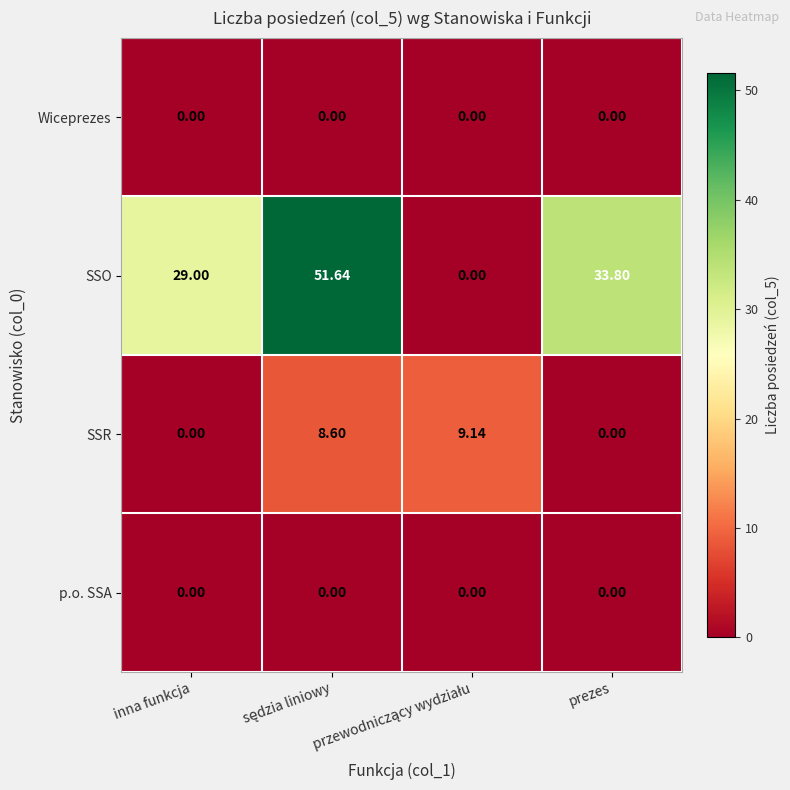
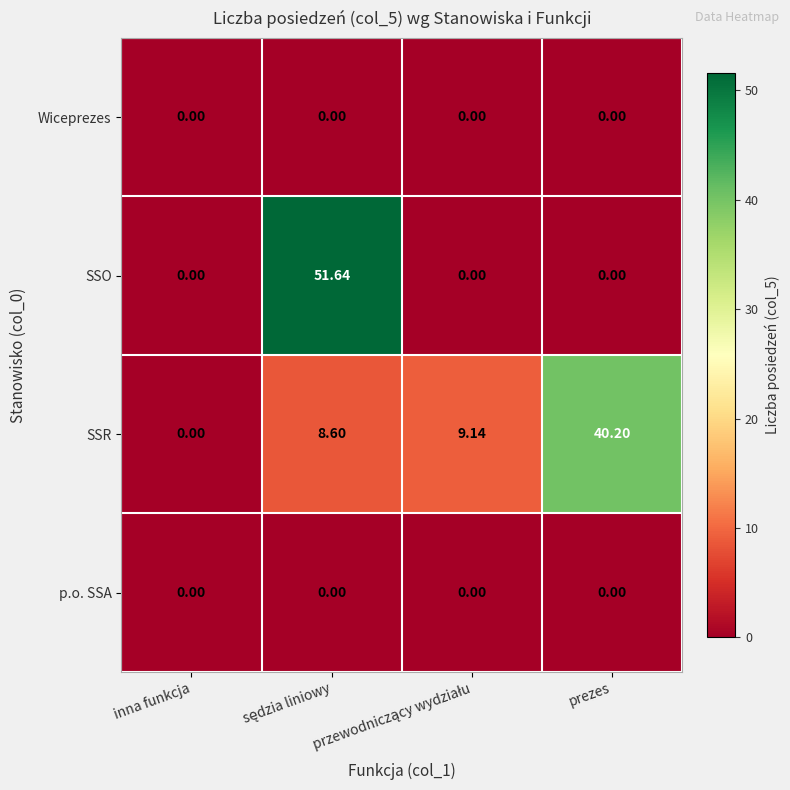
SSO, inna funkcja: 29.00 -> 0.00
SSO, prezes: 33.80 -> 0.00
SSR, prezes: 0.00 -> 40.20
